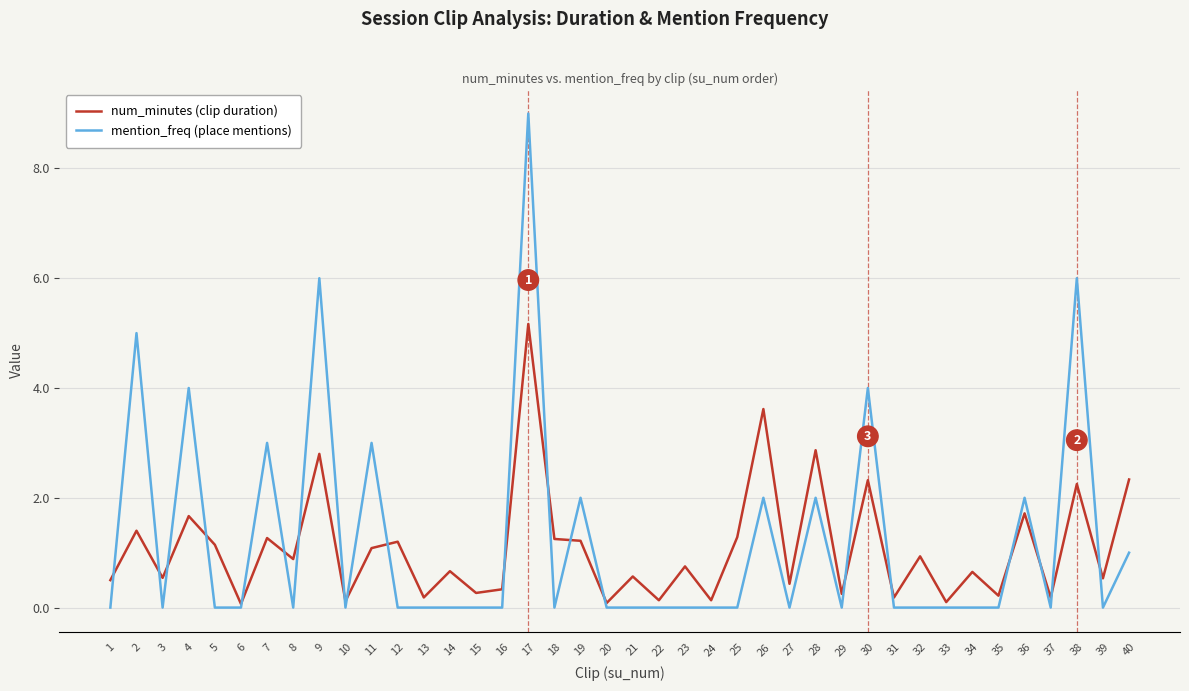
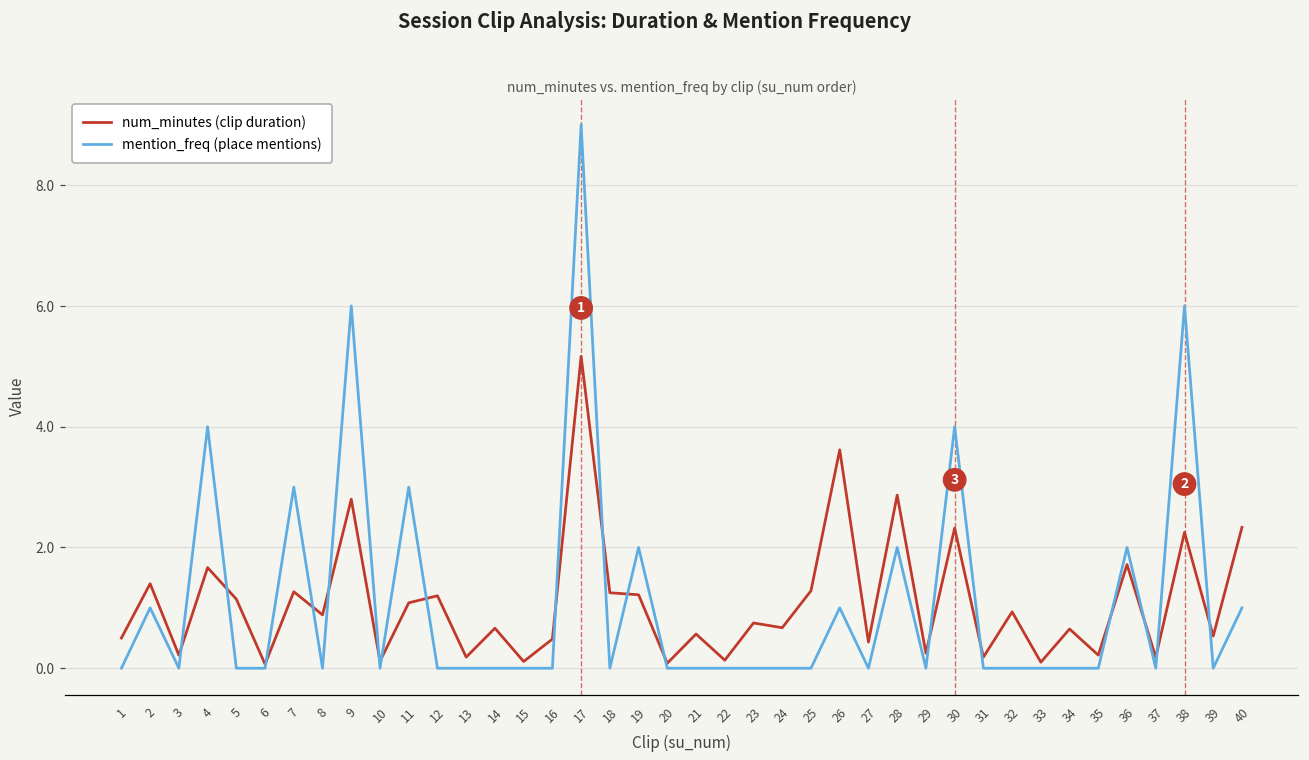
mention_freq (place mentions), 2: 5 -> 1
num_minutes (clip duration), 3: 0.5 -> 0.2
num_minutes (clip duration), 15: 0.3 -> 0.1
num_minutes (clip duration), 16: 0.3 -> 0.5
num_minutes (clip duration), 24: 0.1 -> 0.7
mention_freq (place mentions), 26: 2 -> 1
